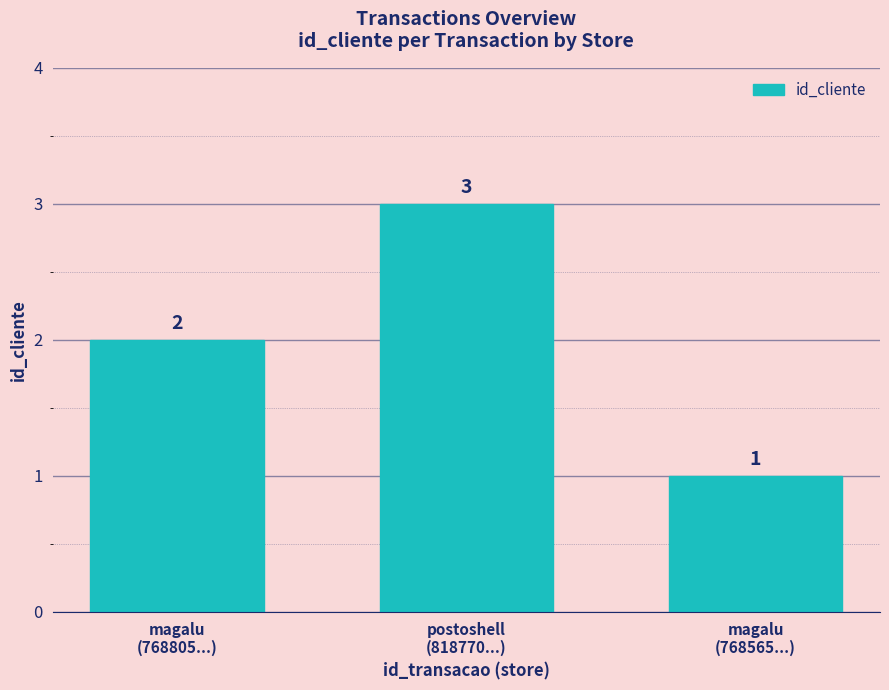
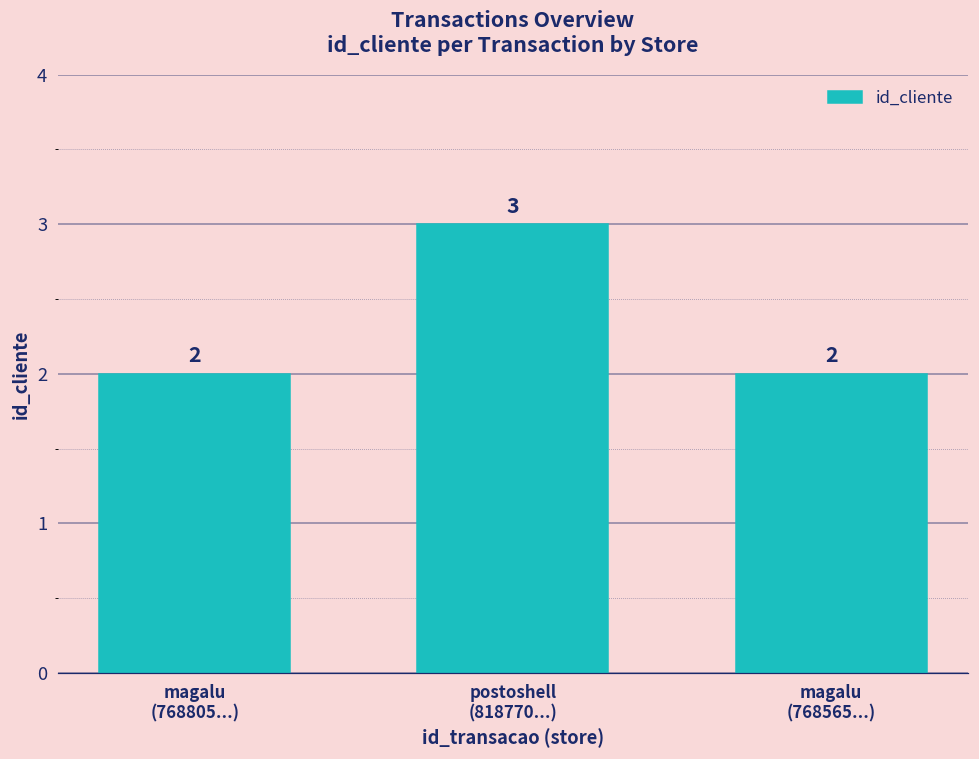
magalu (768565...): 1 -> 2
